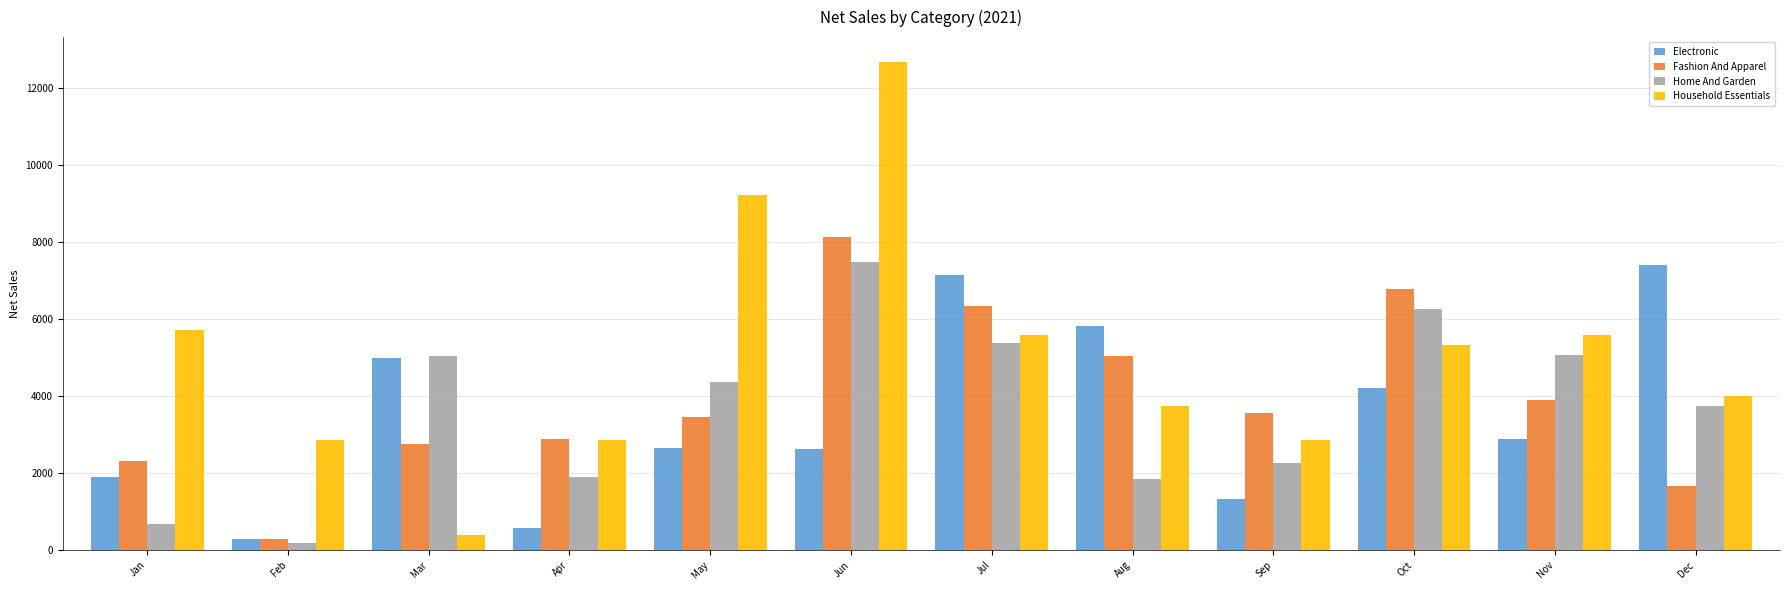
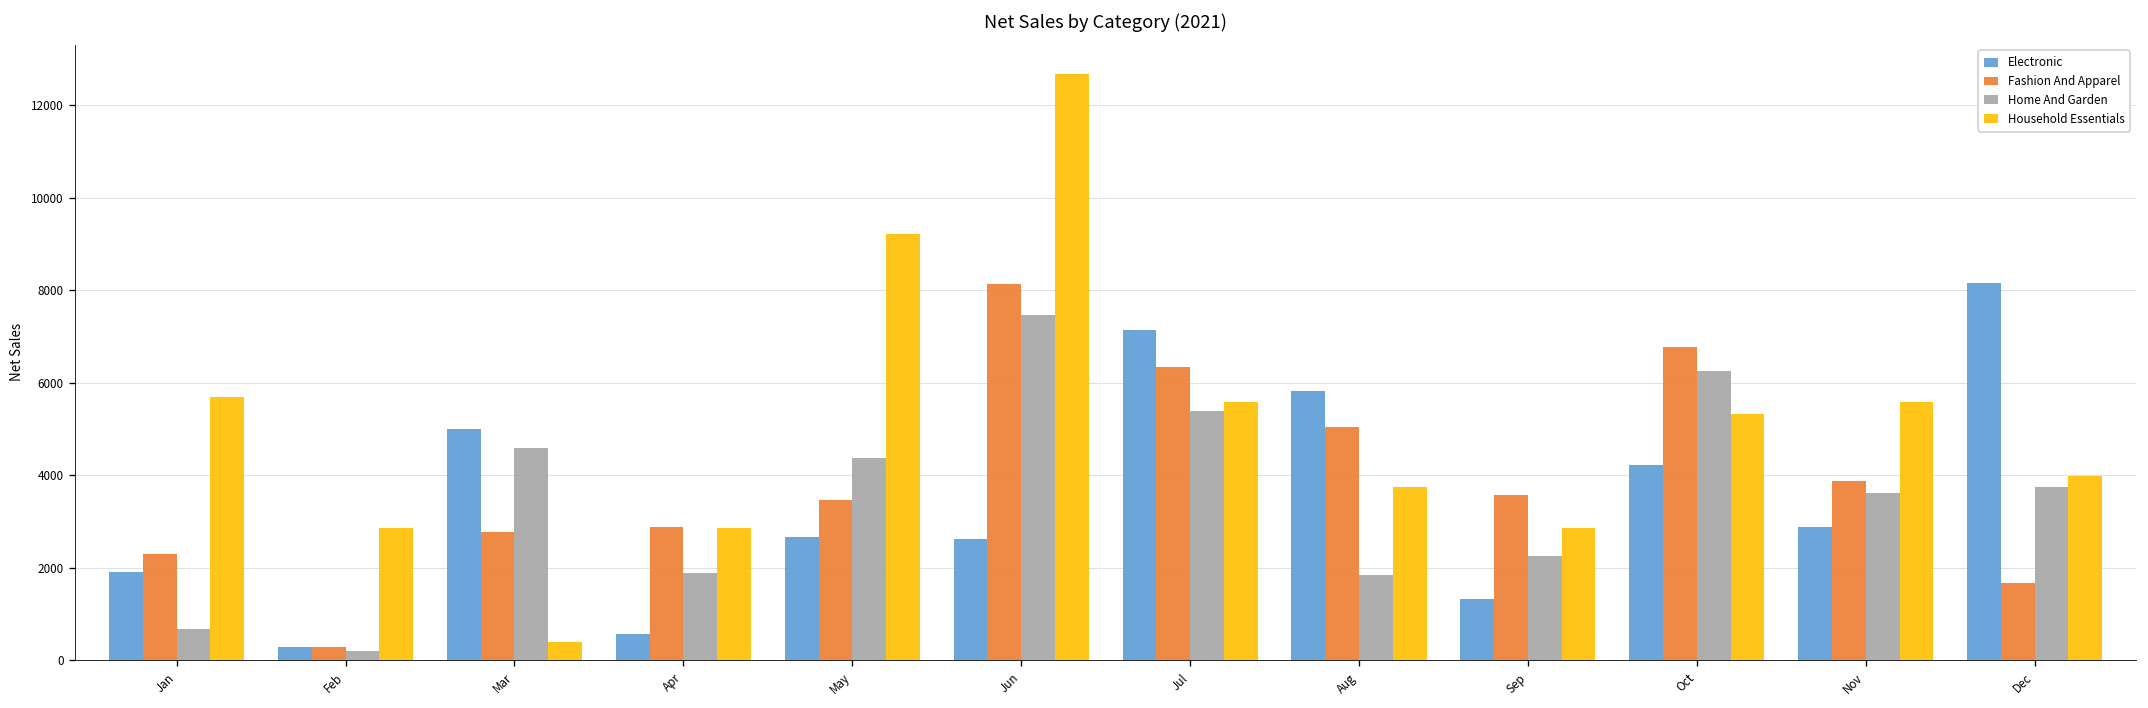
Home And Garden, Mar: 5000 -> 4600
Home And Garden, Nov: 5100 -> 3600
Electronic, Dec: 7400 -> 8200
